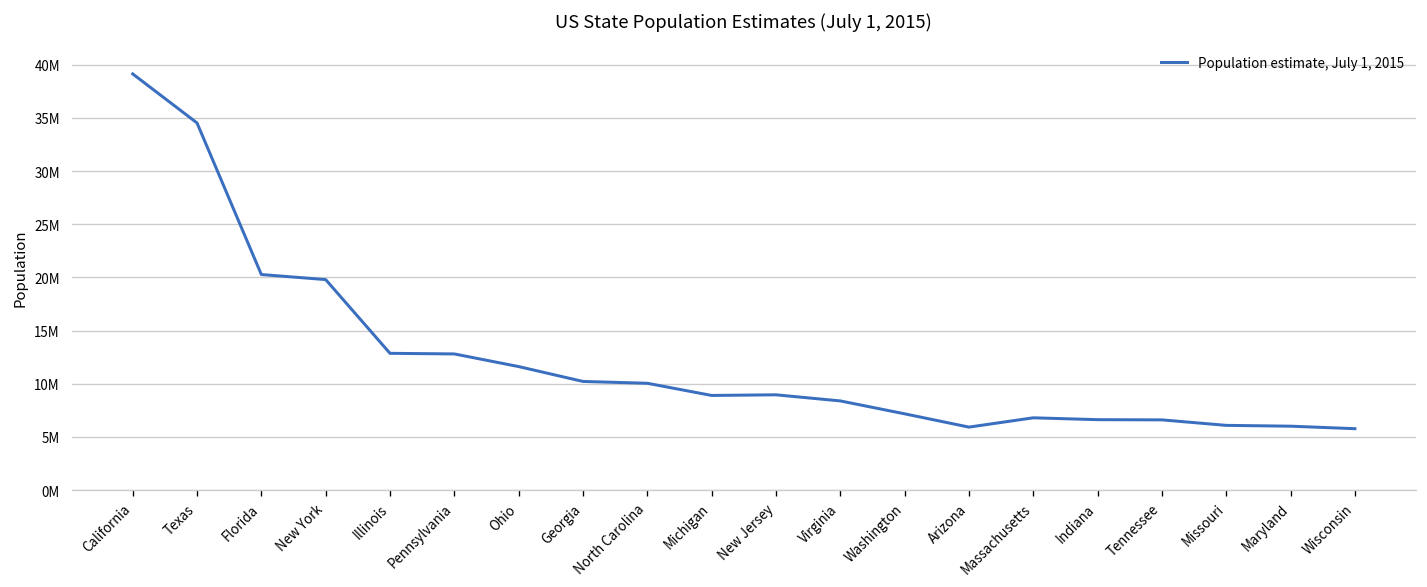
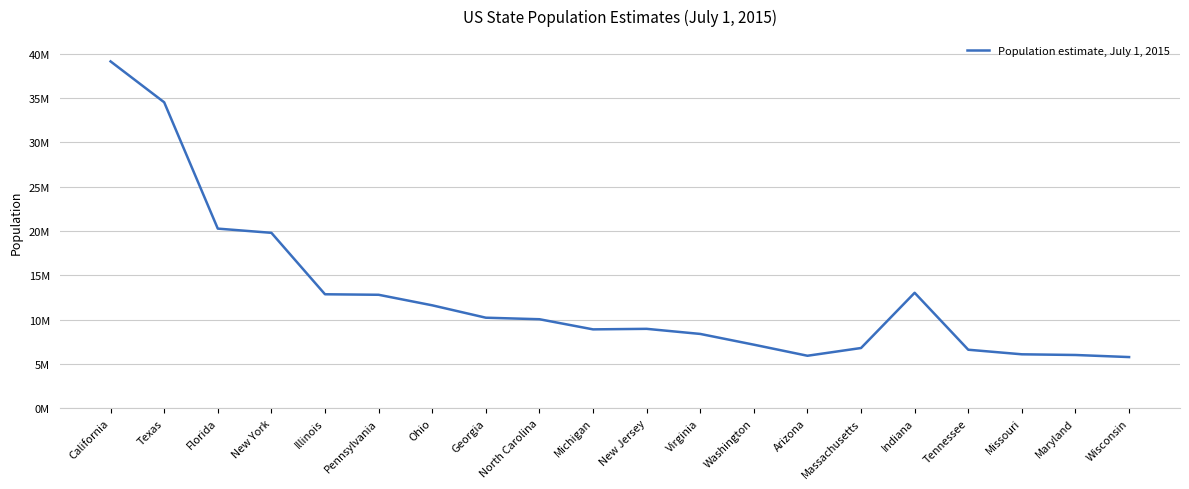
Indiana: 7000000 -> 13000000
